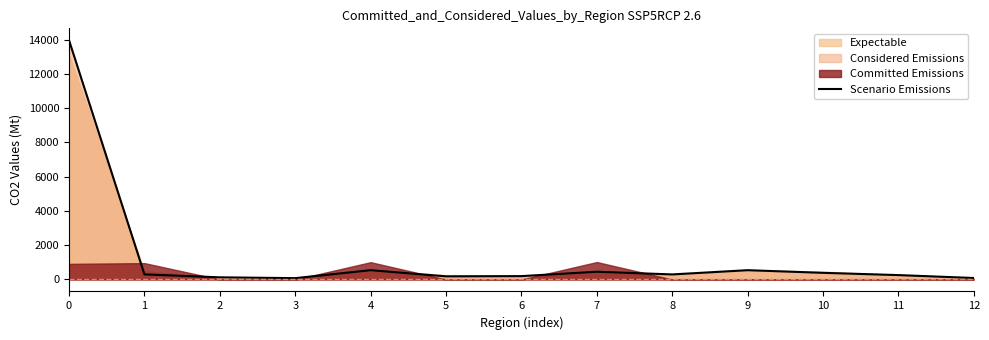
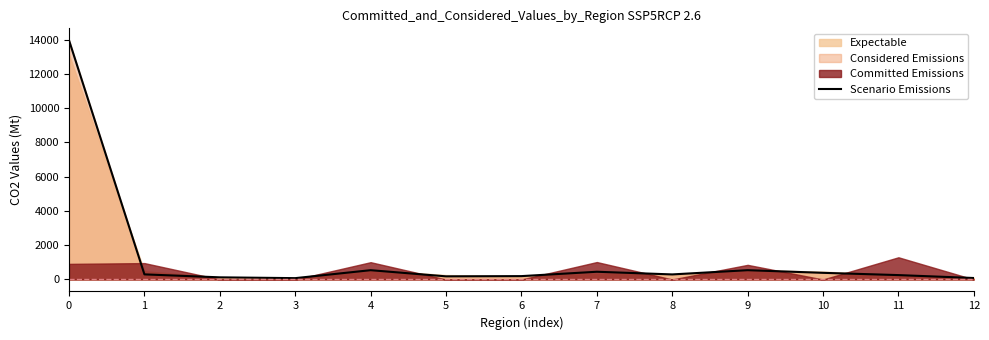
Committed Emissions, 9: 0 -> 900
Committed Emissions, 11: 0 -> 1300
